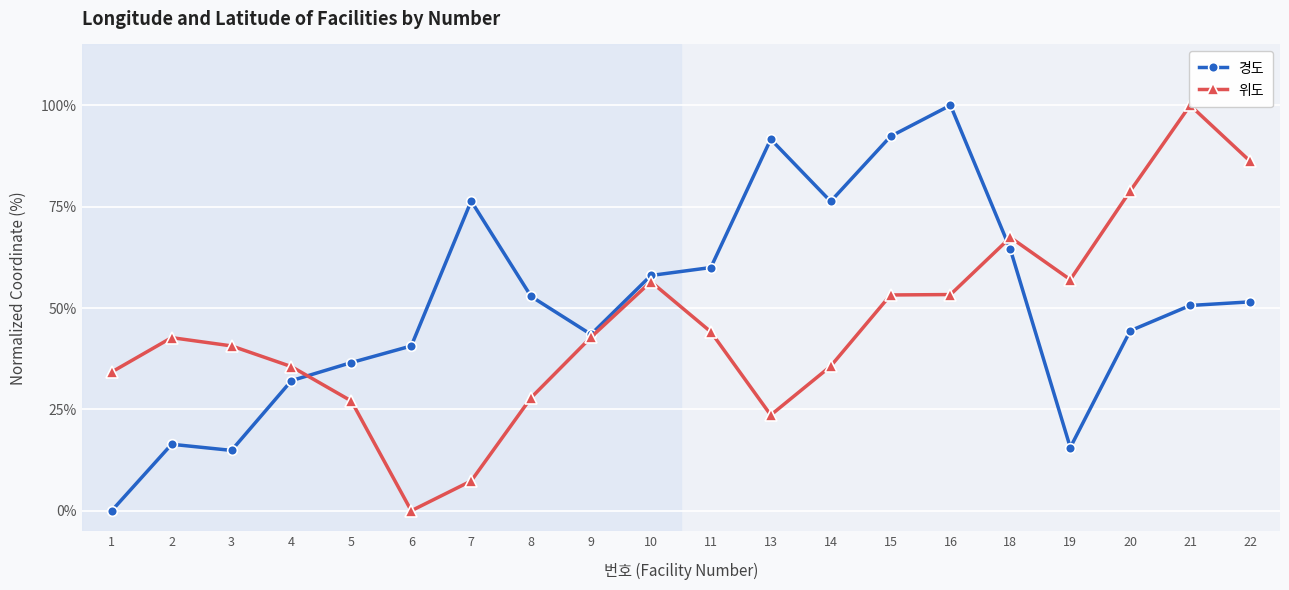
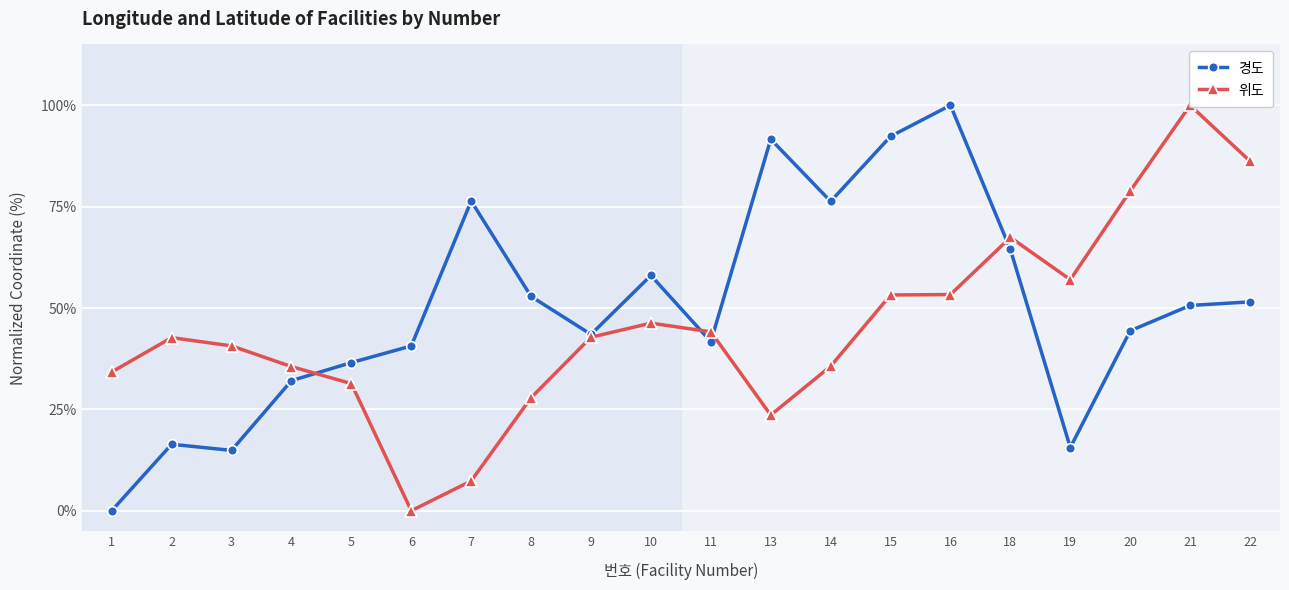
위도, 5: 27% -> 31%
위도, 10: 56% -> 46%
경도, 11: 60% -> 42%
